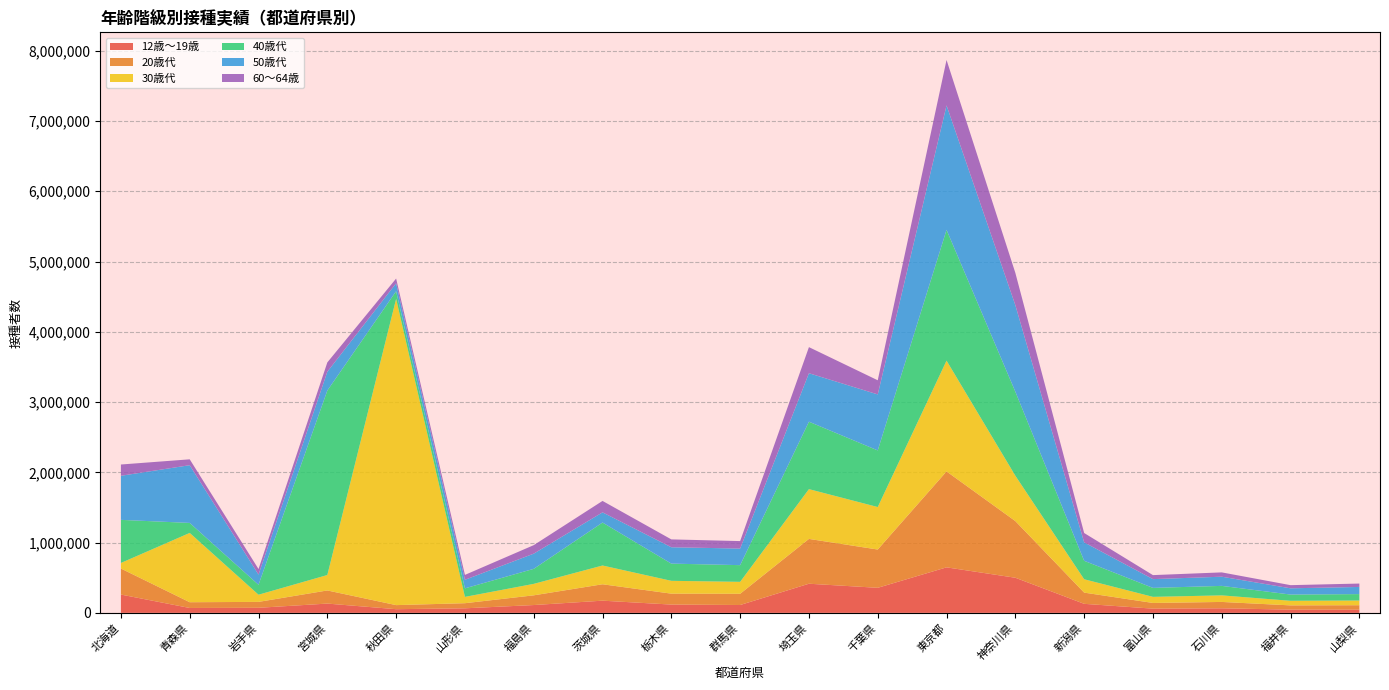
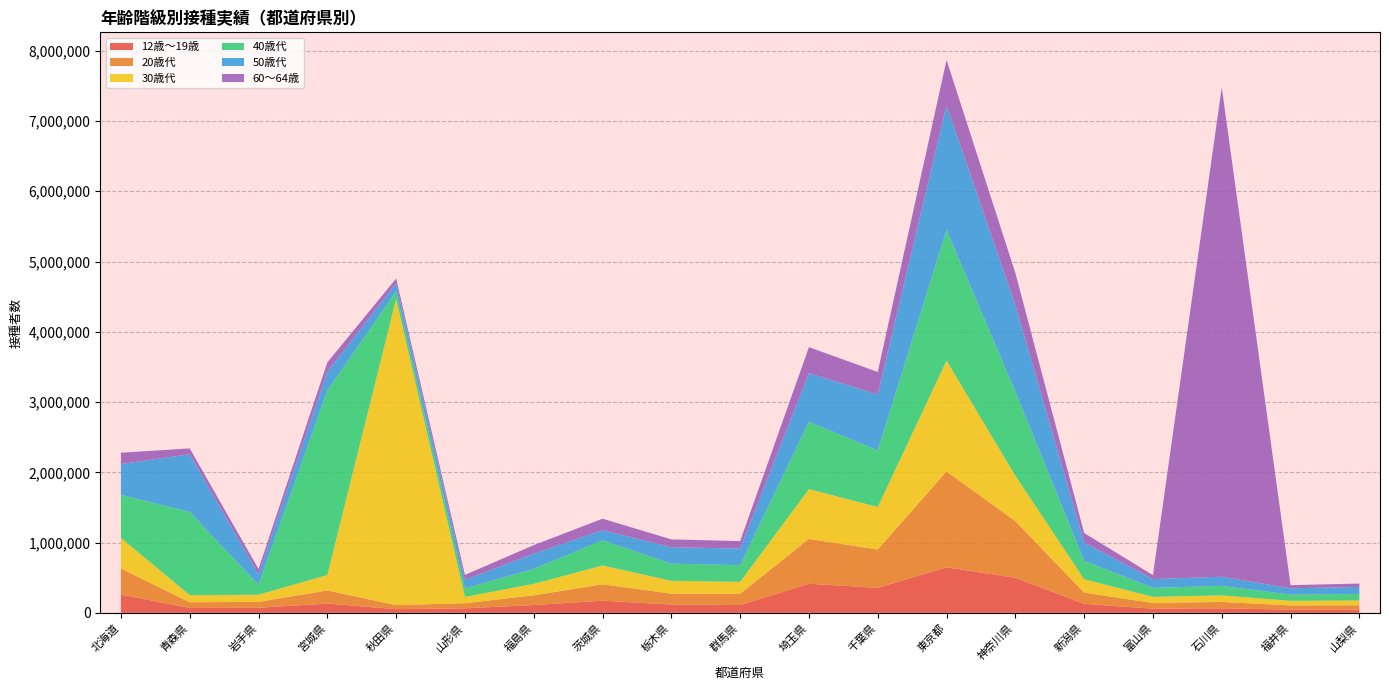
30歳代, 北海道: 100,000 -> 400,000
50歳代, 北海道: 600,000 -> 400,000
30歳代, 青森県: 1,000,000 -> 100,000
40歳代, 青森県: 100,000 -> 1,200,000
40歳代, 茨城県: 600,000 -> 400,000
60～64歳, 千葉県: 200,000 -> 300,000
60～64歳, 石川県: 100,000 -> 7,000,000
